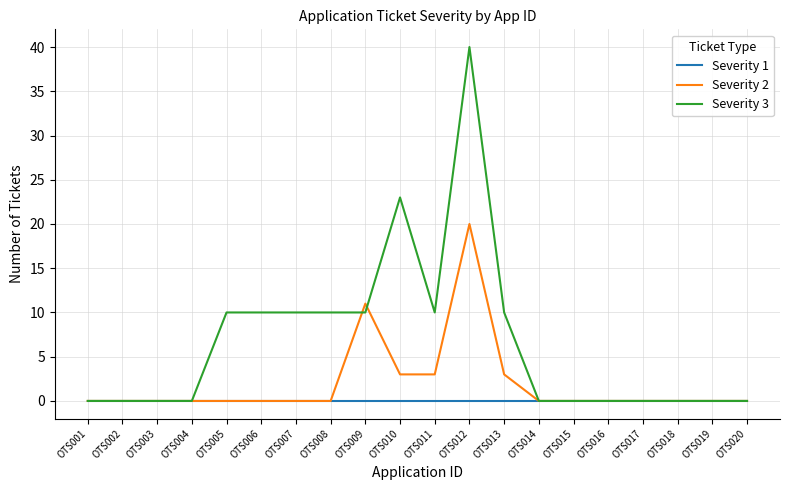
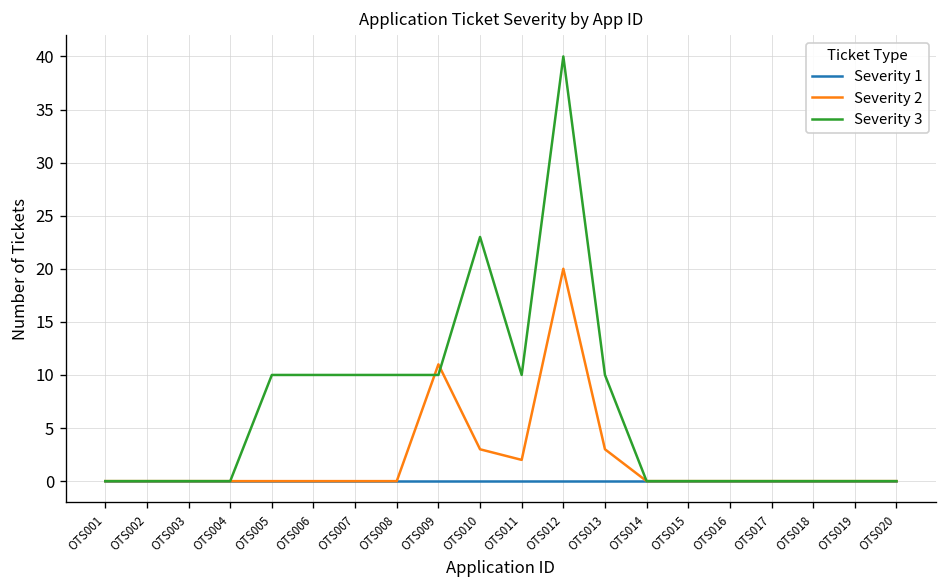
Severity 2, OTS011: 3 -> 2
